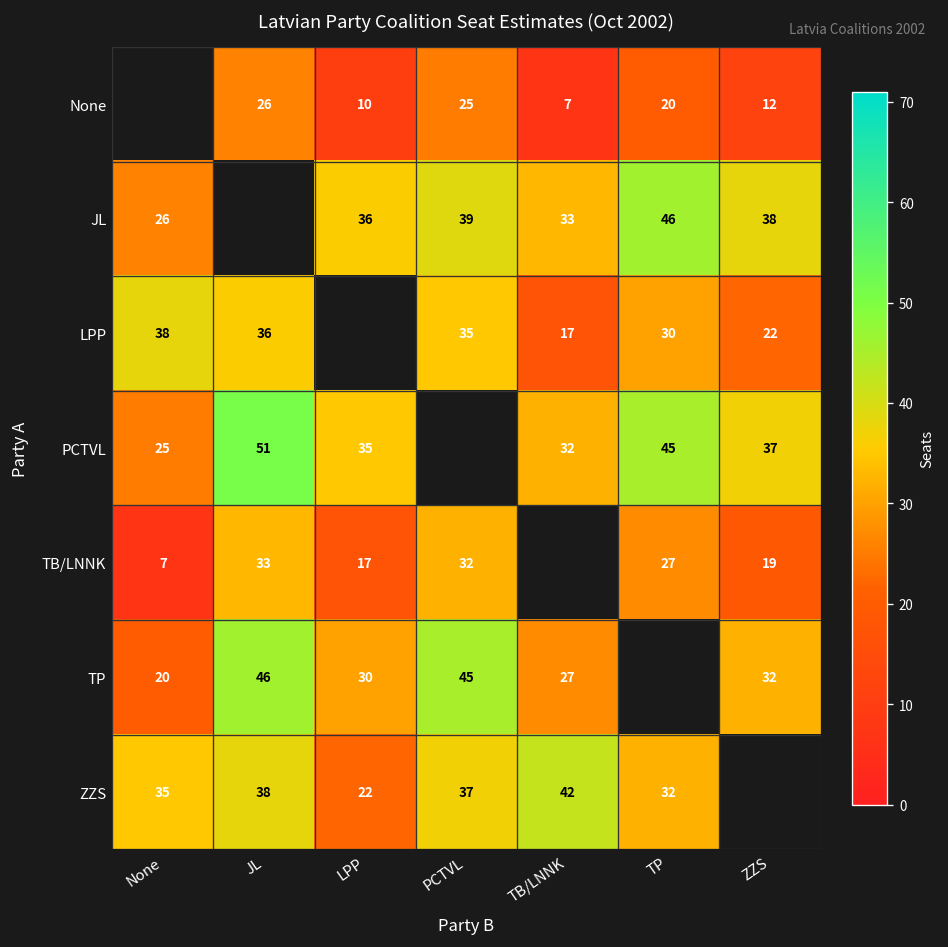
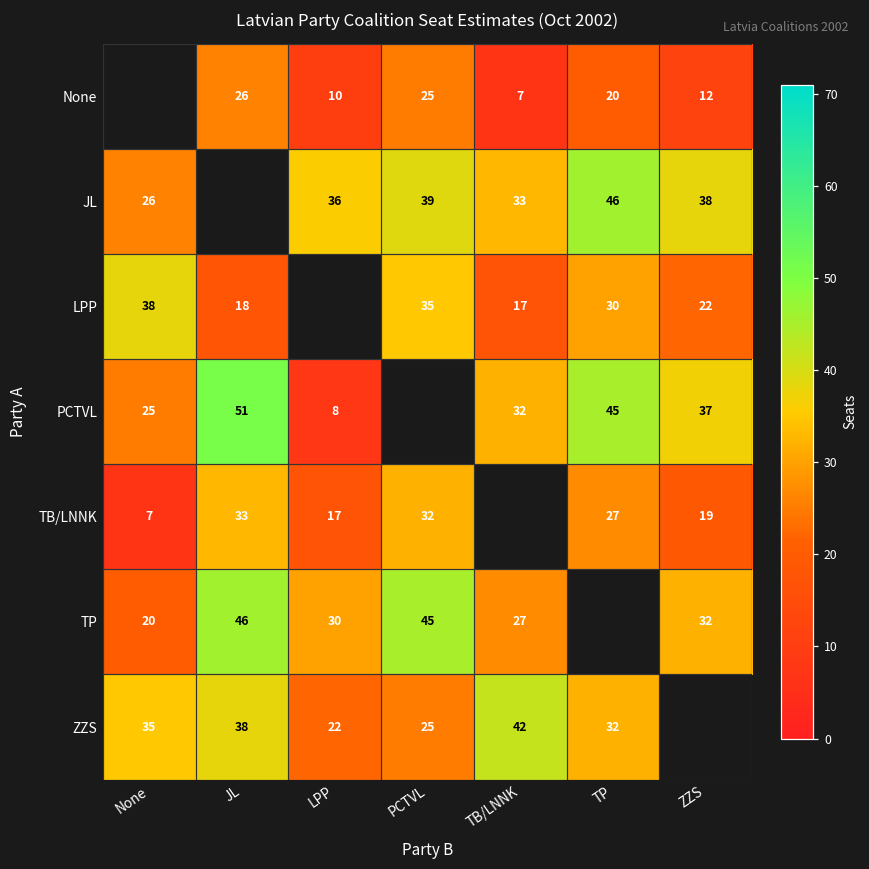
LPP, JL: 36 -> 18
PCTVL, LPP: 35 -> 8
ZZS, PCTVL: 37 -> 25
